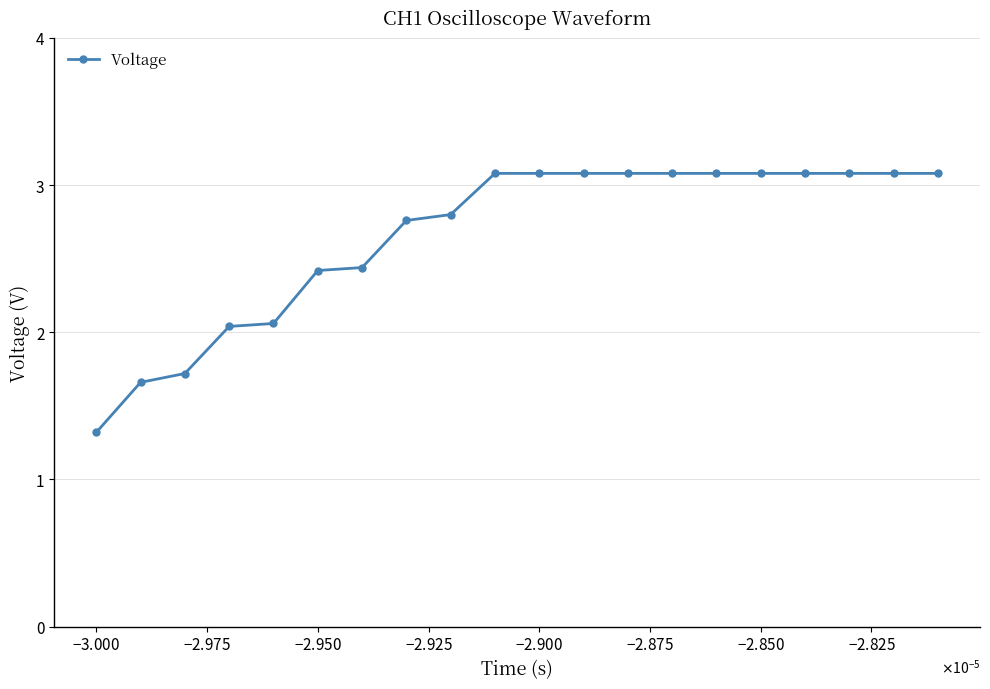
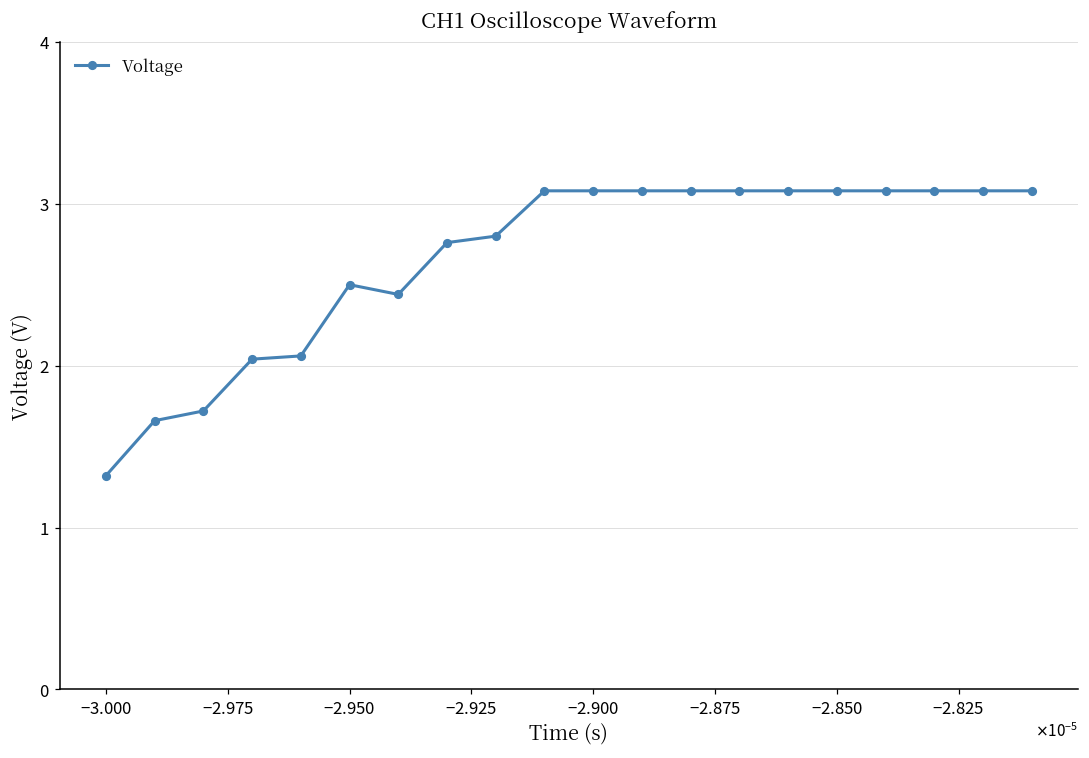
−2.950: 2.42 -> 2.50
